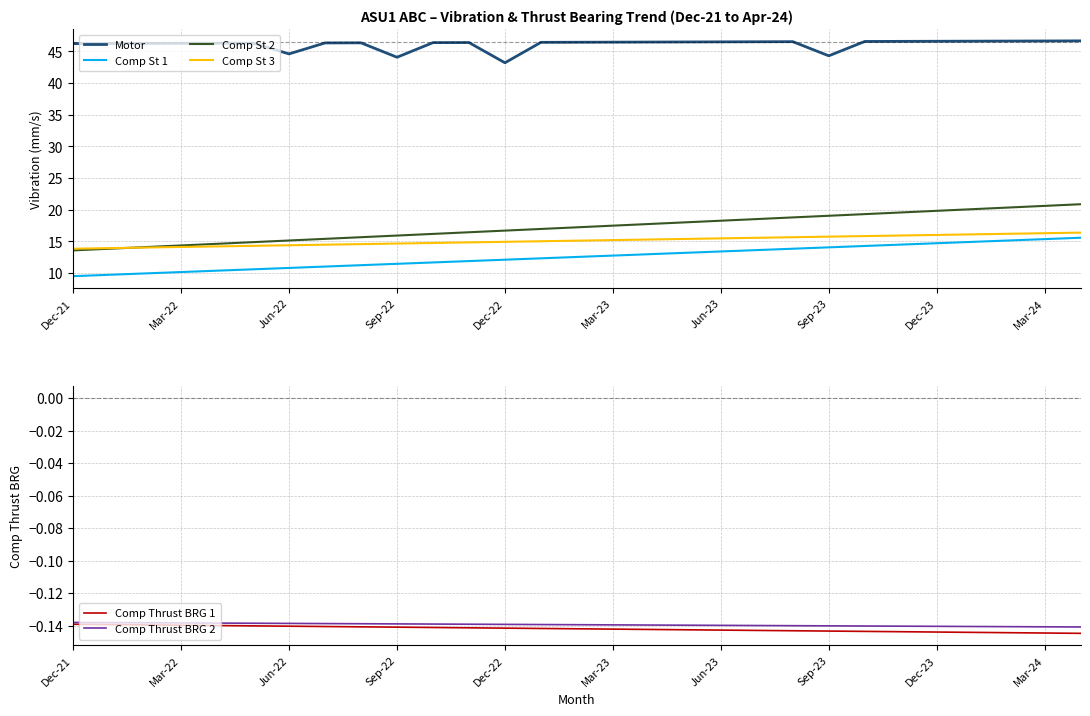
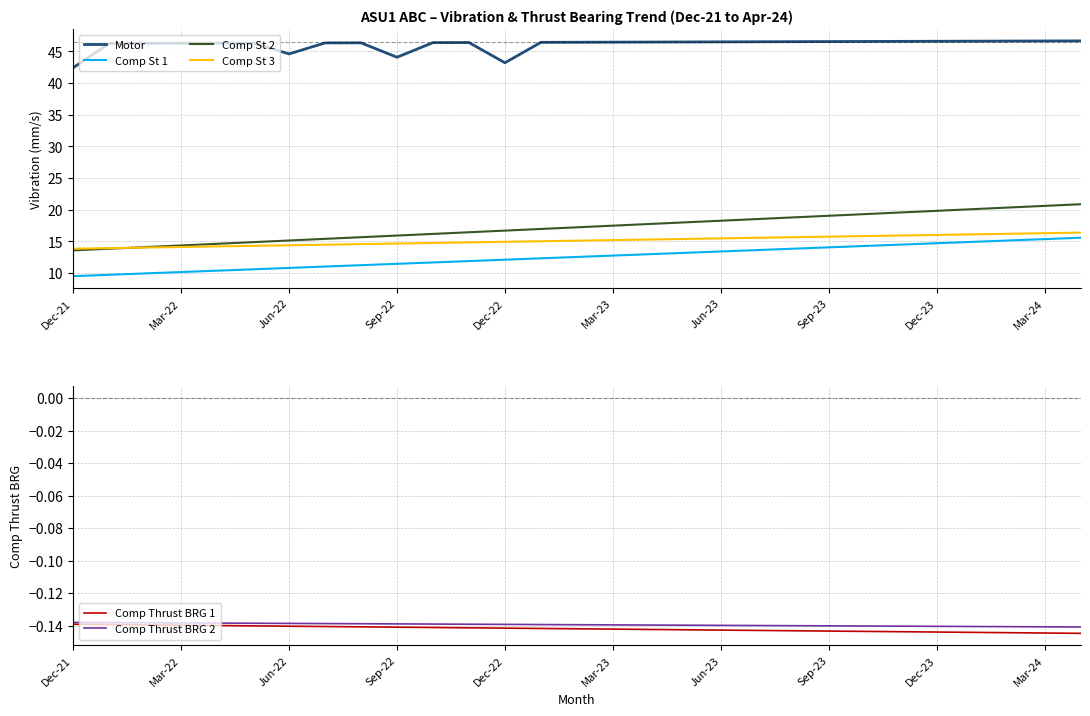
ASU1 ABC – Vibration & Thrust Bearing Trend (Dec-21 to Apr-24), Motor, Dec-21: 46 -> 42
ASU1 ABC – Vibration & Thrust Bearing Trend (Dec-21 to Apr-24), Motor, Sep-23: 44 -> 47
